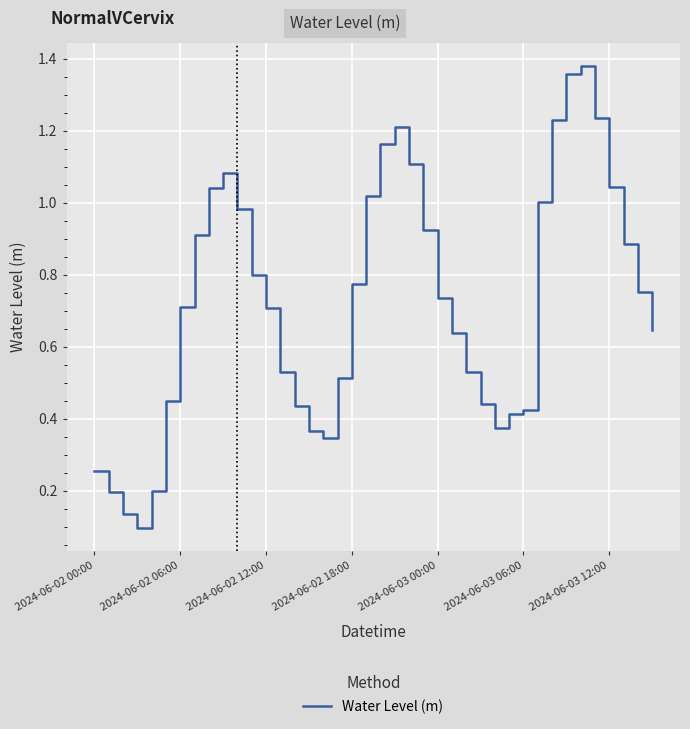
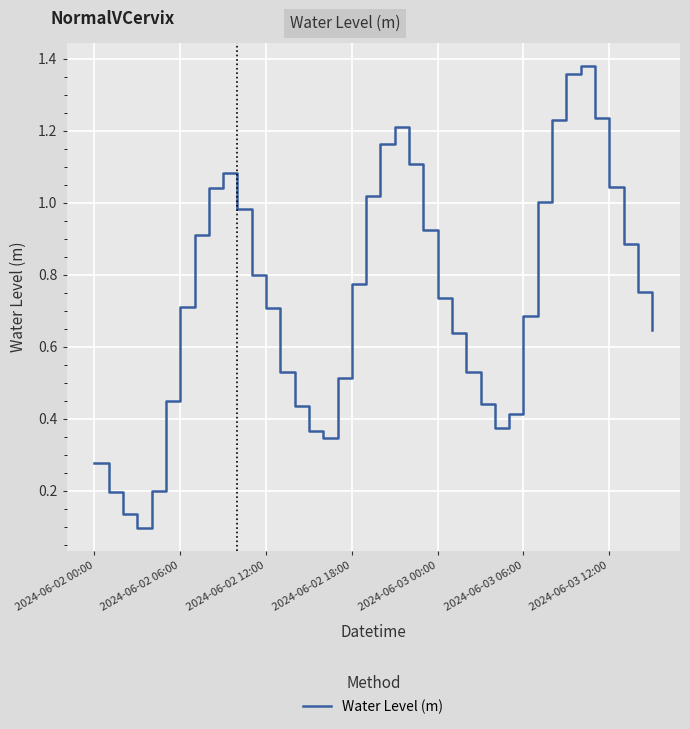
2024-06-02 00:00: 0.25 -> 0.28
2024-06-03 06:00: 0.42 -> 0.69
